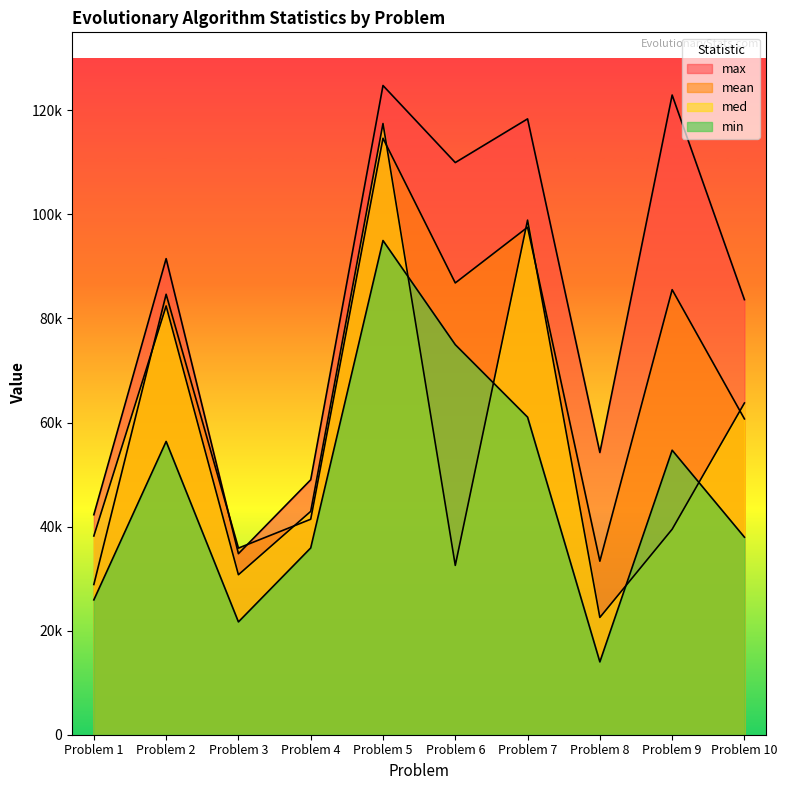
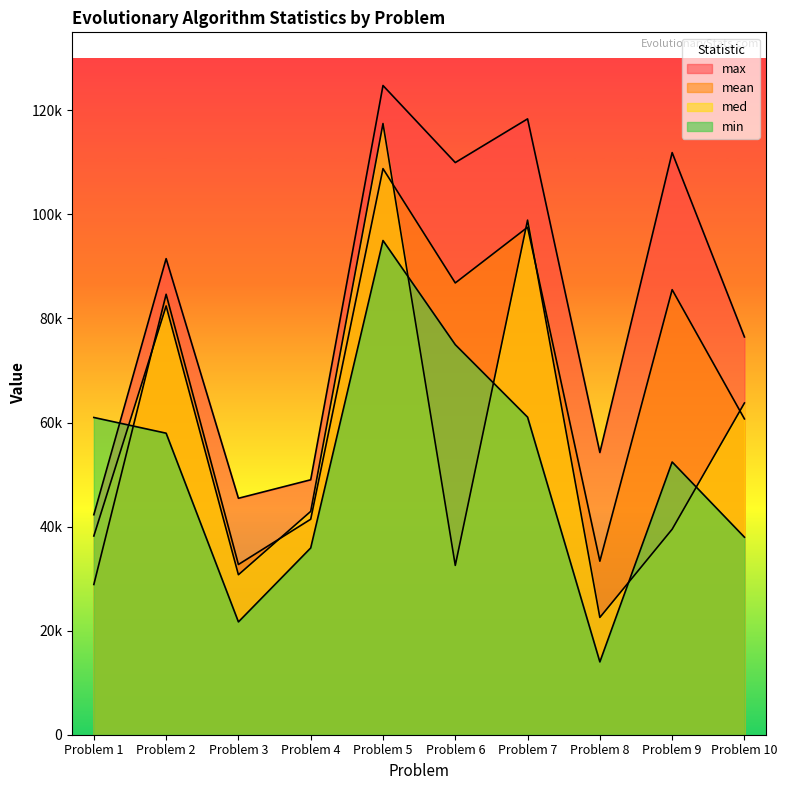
min, Problem 1: 26000 -> 61000
min, Problem 2: 56000 -> 58000
max, Problem 3: 35000 -> 45000
mean, Problem 3: 36000 -> 33000
mean, Problem 5: 115000 -> 109000
max, Problem 9: 123000 -> 112000
min, Problem 9: 55000 -> 52000
max, Problem 10: 84000 -> 76000
